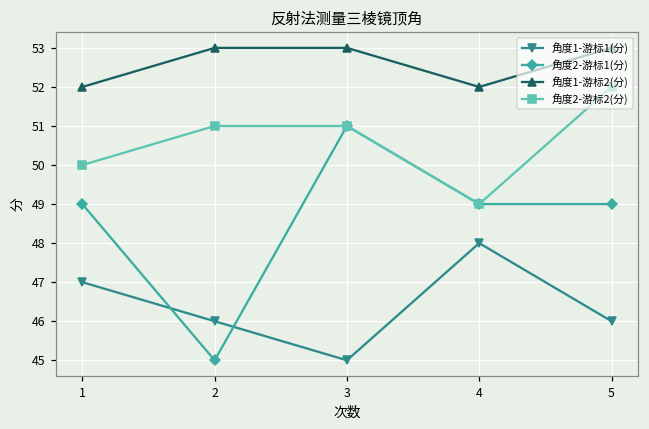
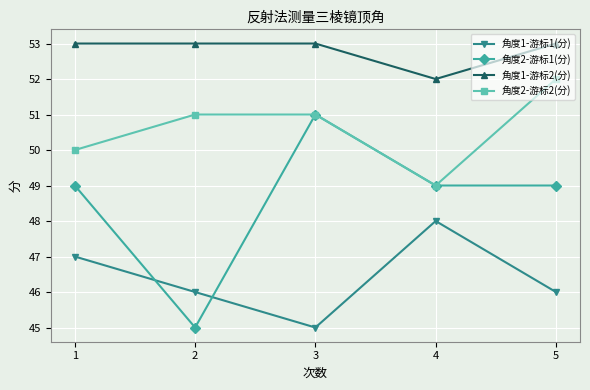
角度1-游标2(分), 1: 52 -> 53
